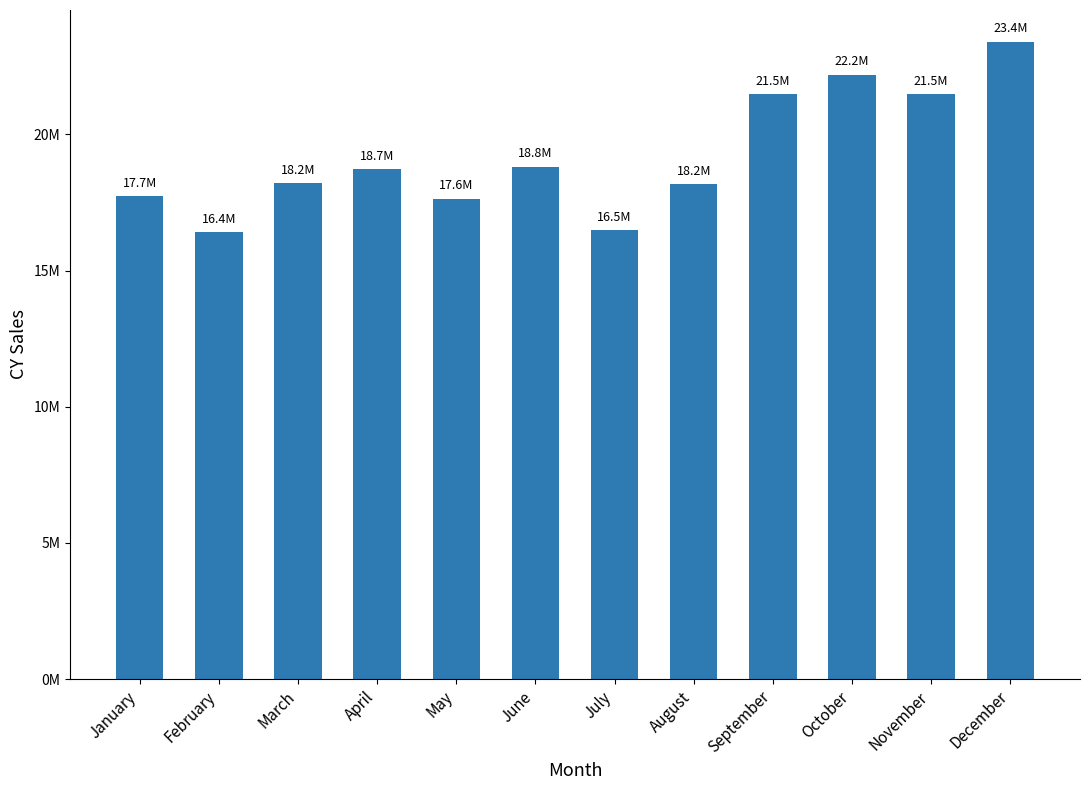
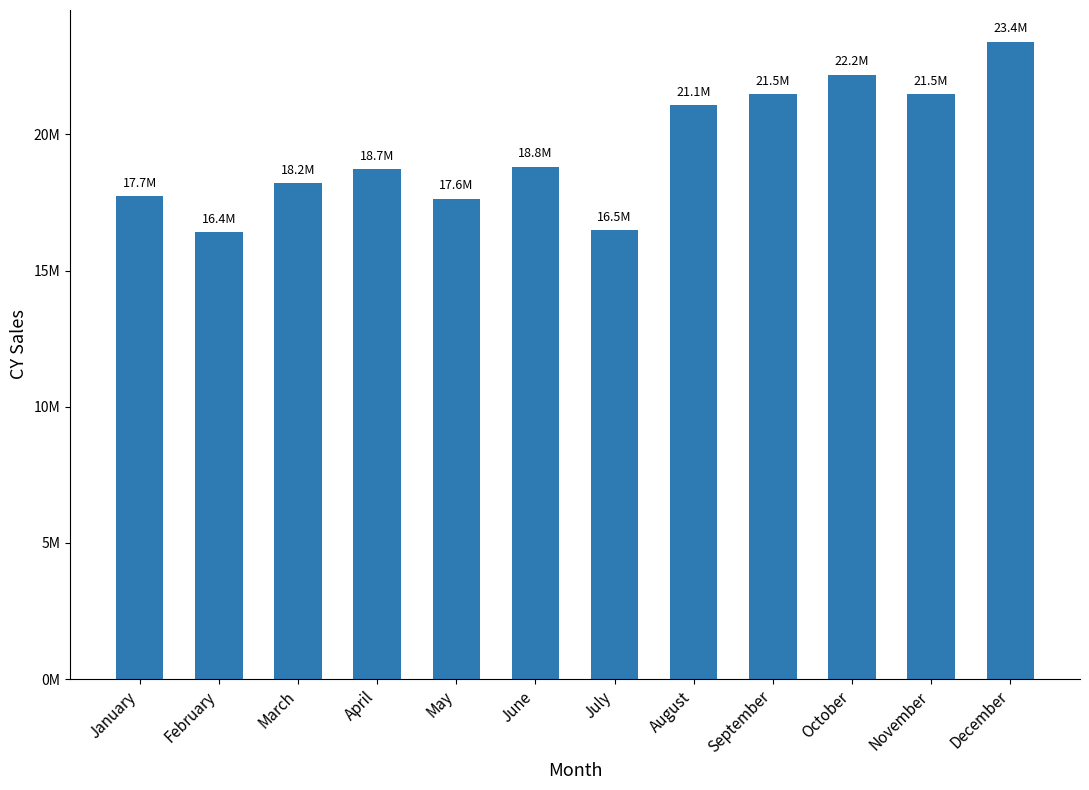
August: 18.2M -> 21.1M
